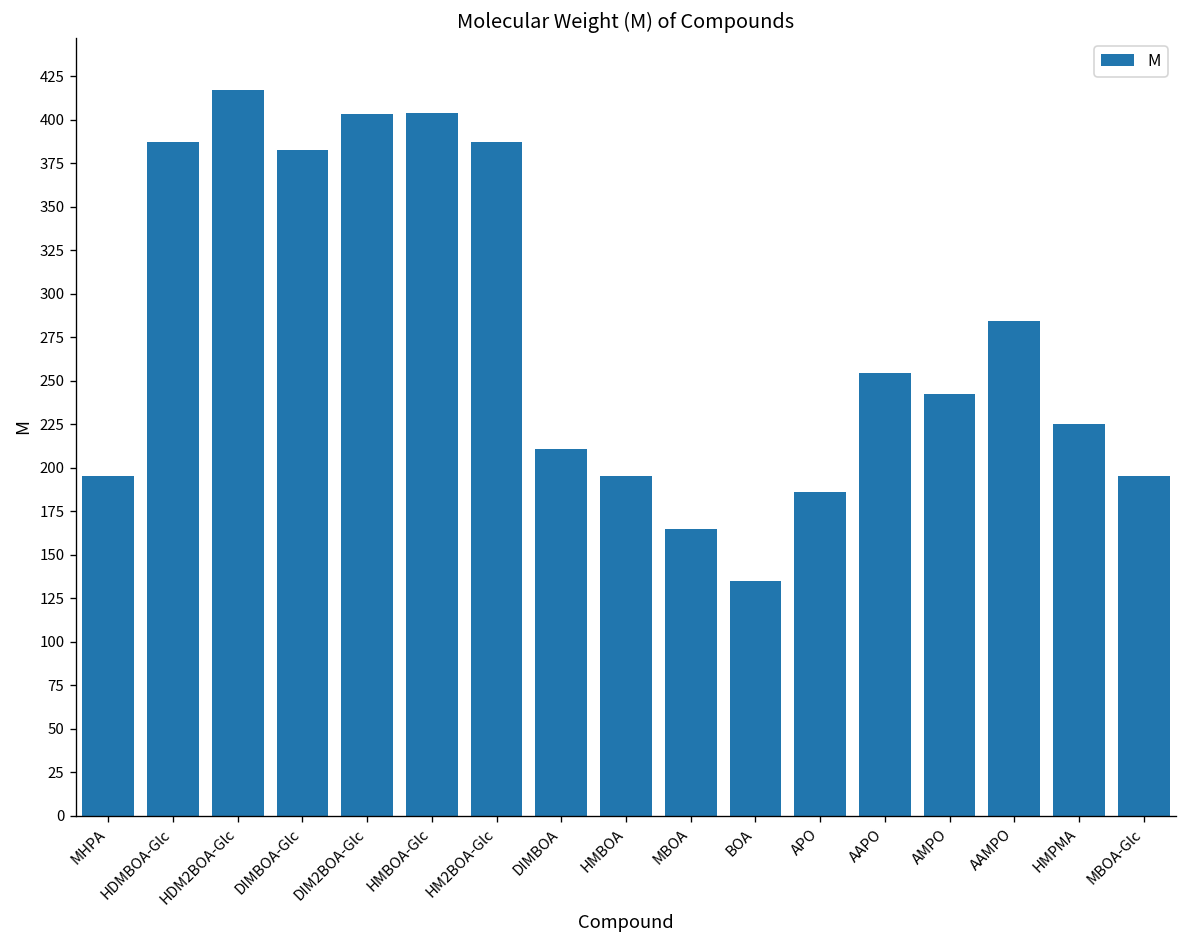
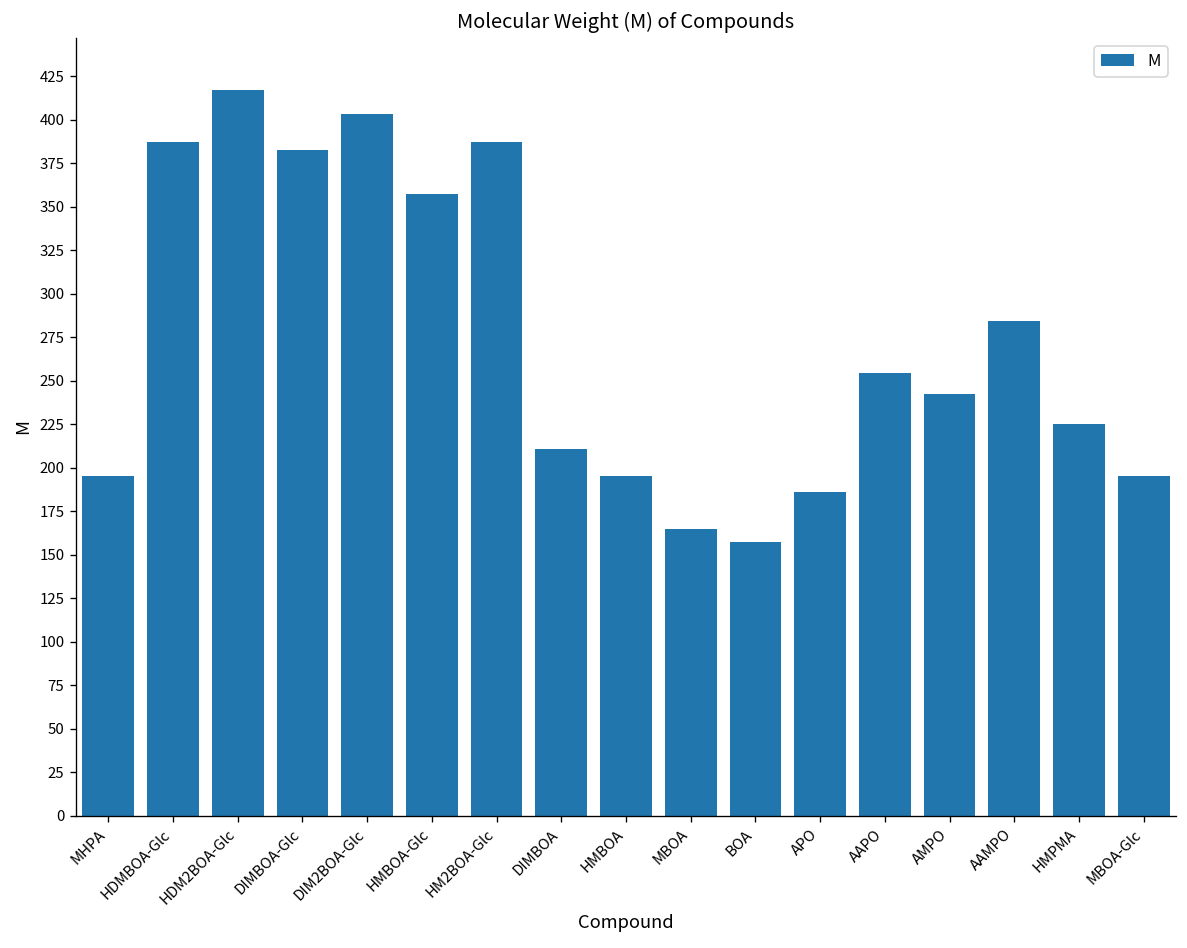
HMBOA-Glc: 404 -> 357
BOA: 135 -> 157
